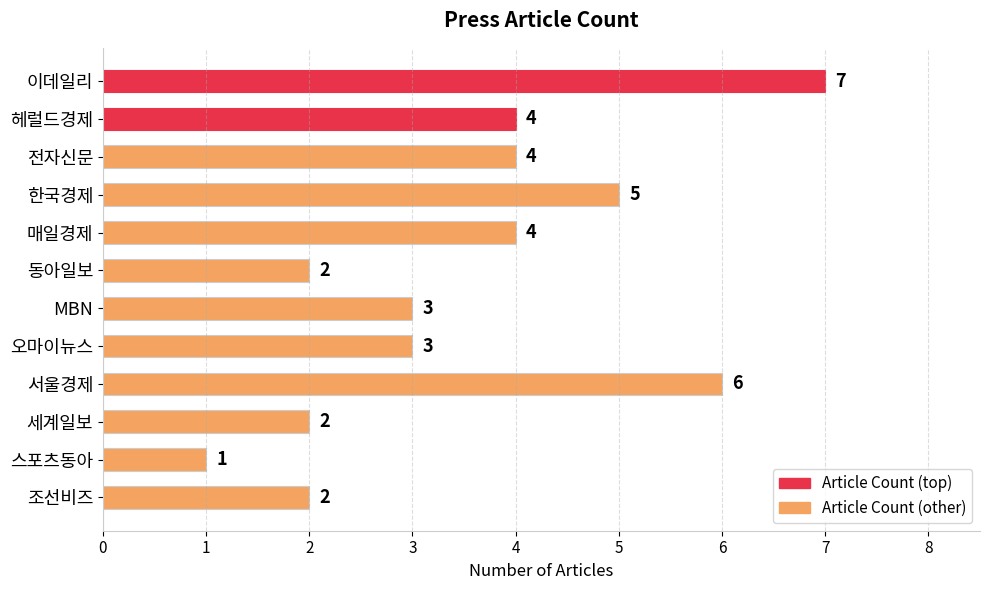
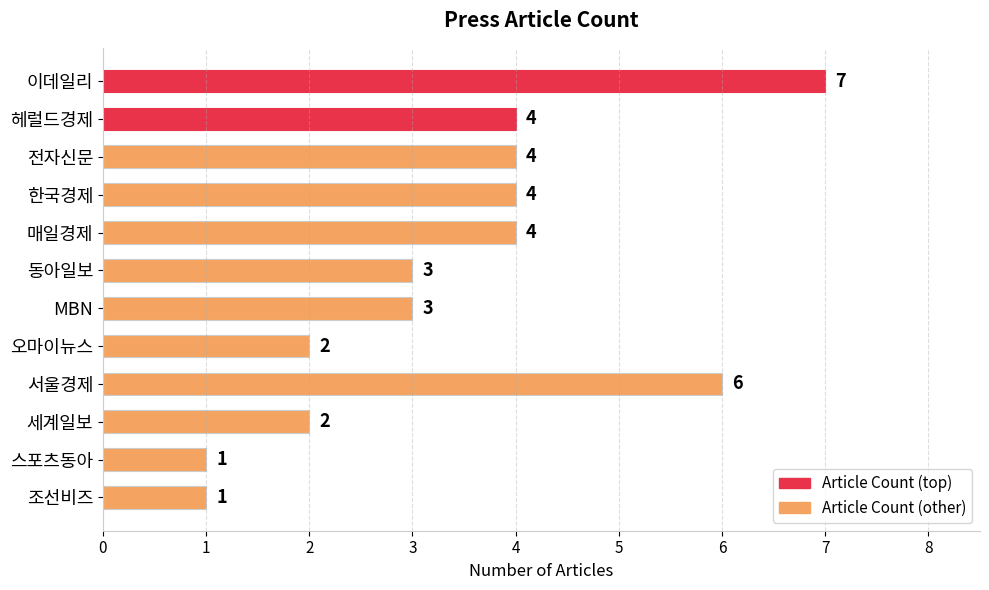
한국경제: 5 -> 4
동아일보: 2 -> 3
오마이뉴스: 3 -> 2
조선비즈: 2 -> 1
